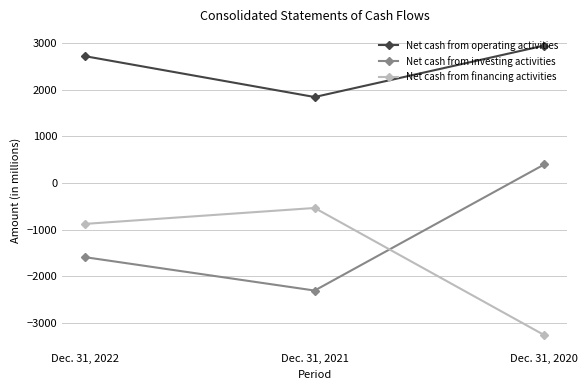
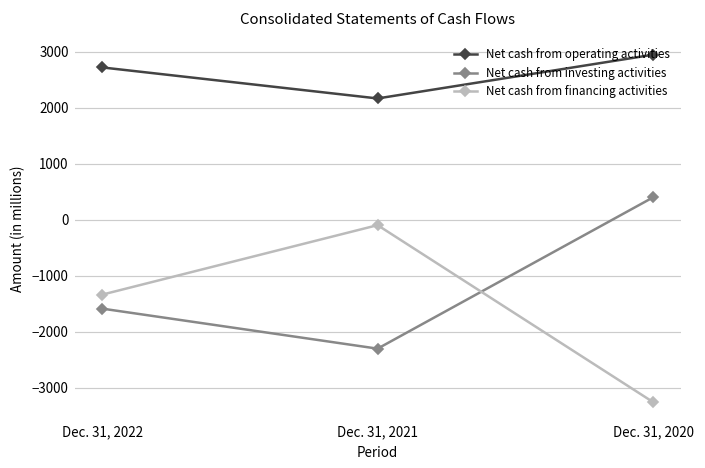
Net cash from financing activities, Dec. 31, 2022: -900 -> -1300
Net cash from operating activities, Dec. 31, 2021: 1800 -> 2200
Net cash from financing activities, Dec. 31, 2021: -500 -> -100
